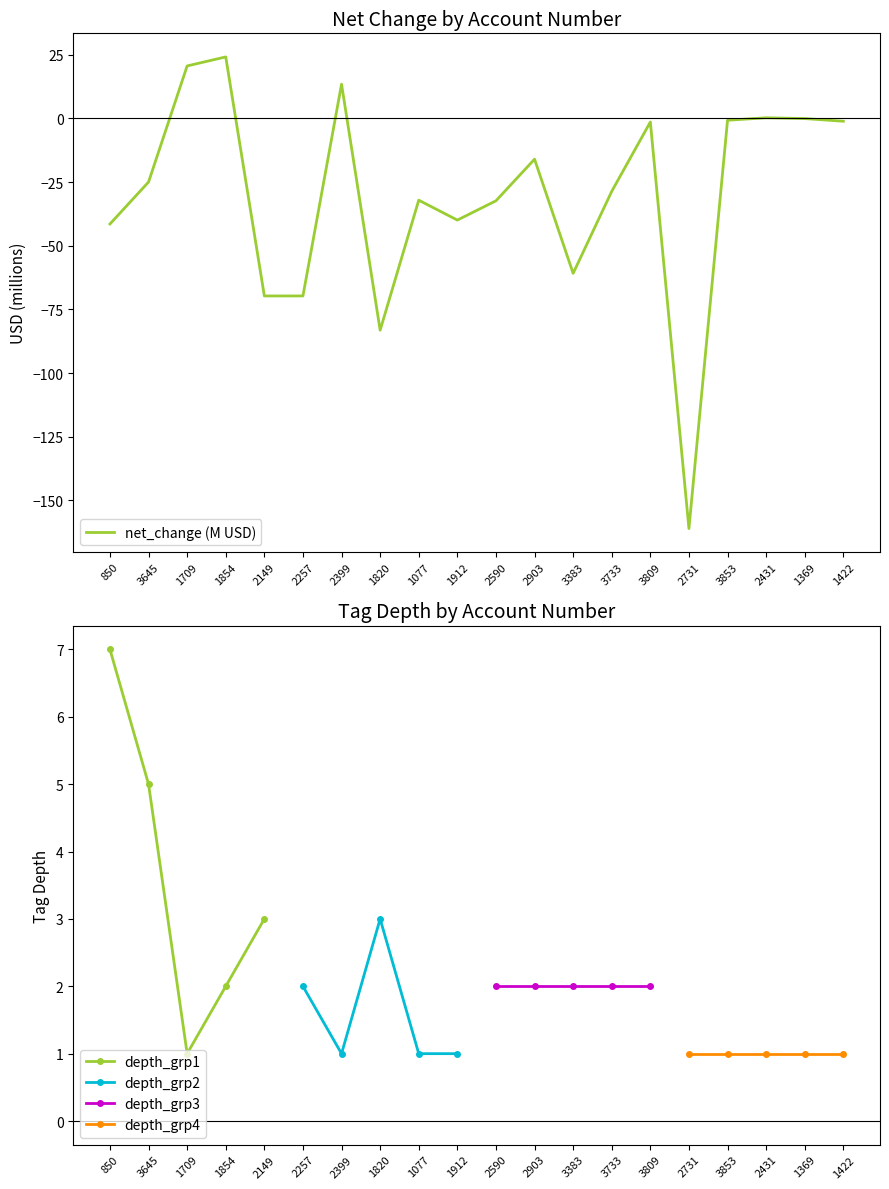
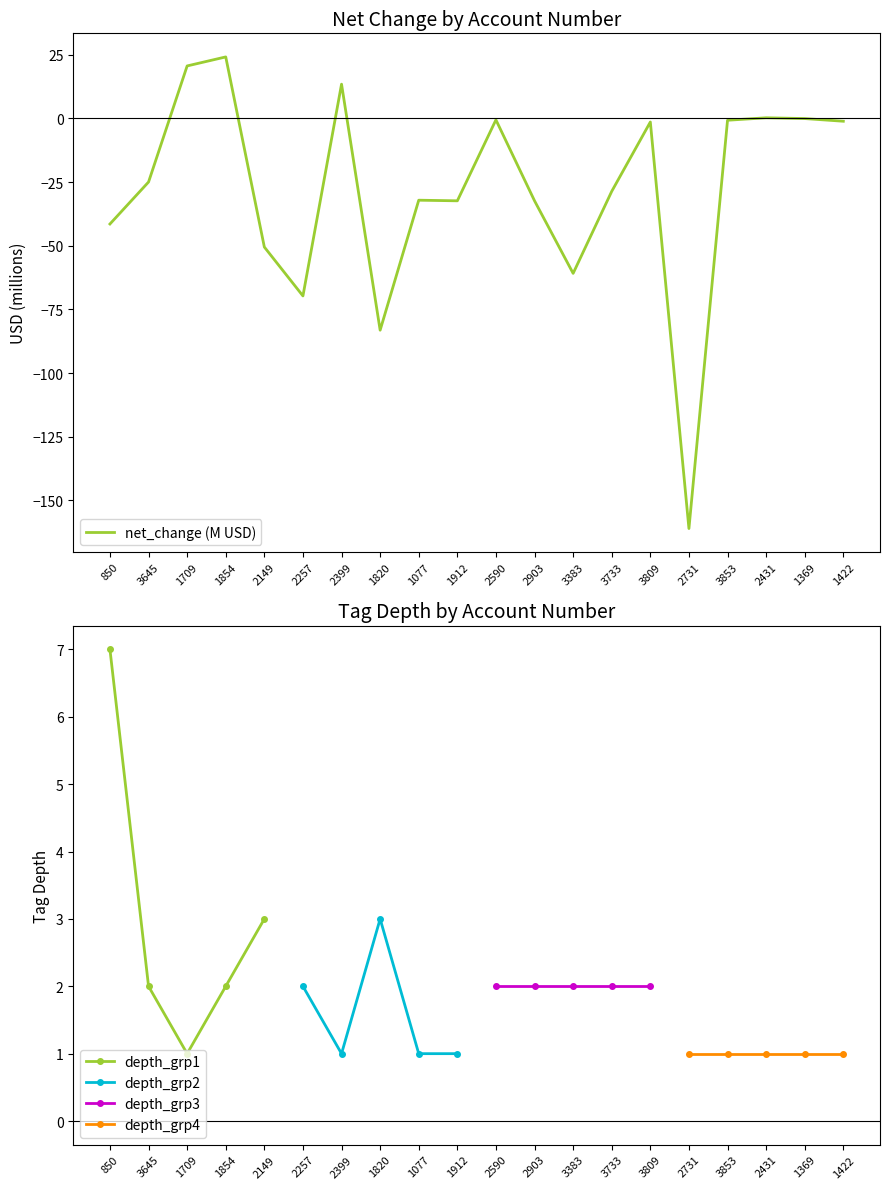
Net Change by Account Number, 2149: -70 -> -50
Net Change by Account Number, 1912: -40 -> -32
Net Change by Account Number, 2590: -32 -> -1
Net Change by Account Number, 2903: -16 -> -32
Tag Depth by Account Number, depth_grp1, 3645: 5 -> 2
